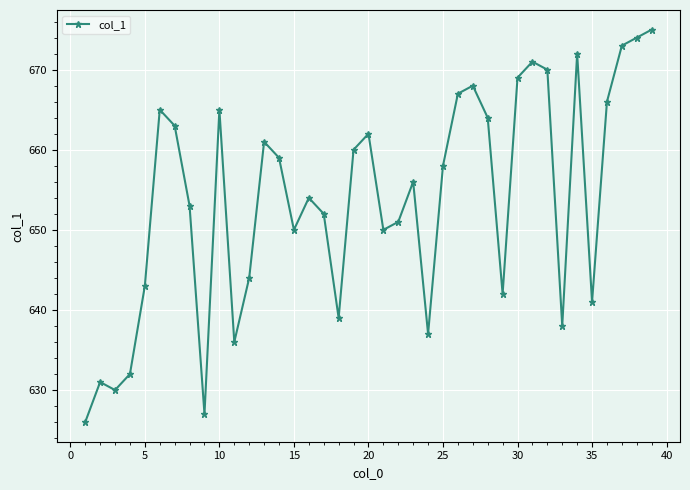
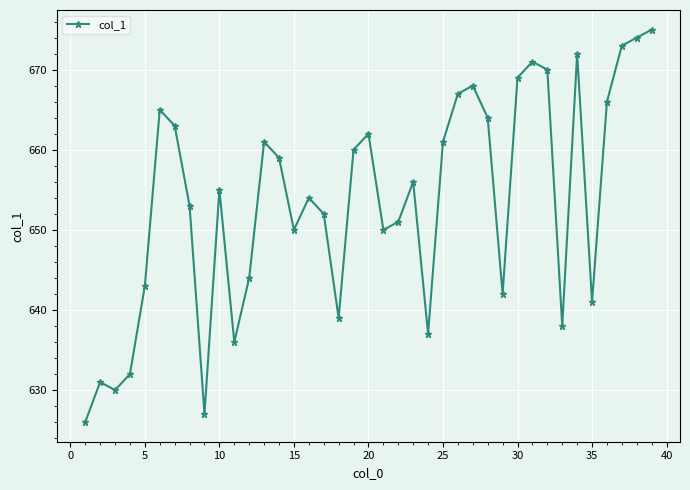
10: 665 -> 655
25: 658 -> 661
